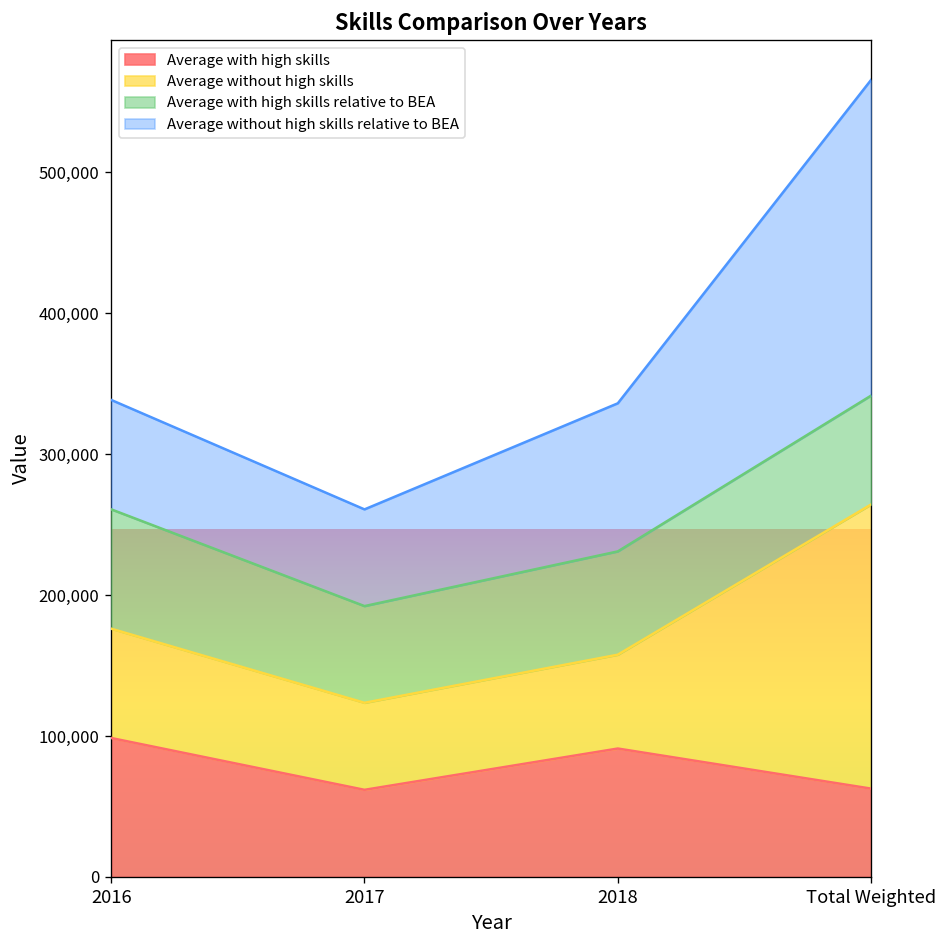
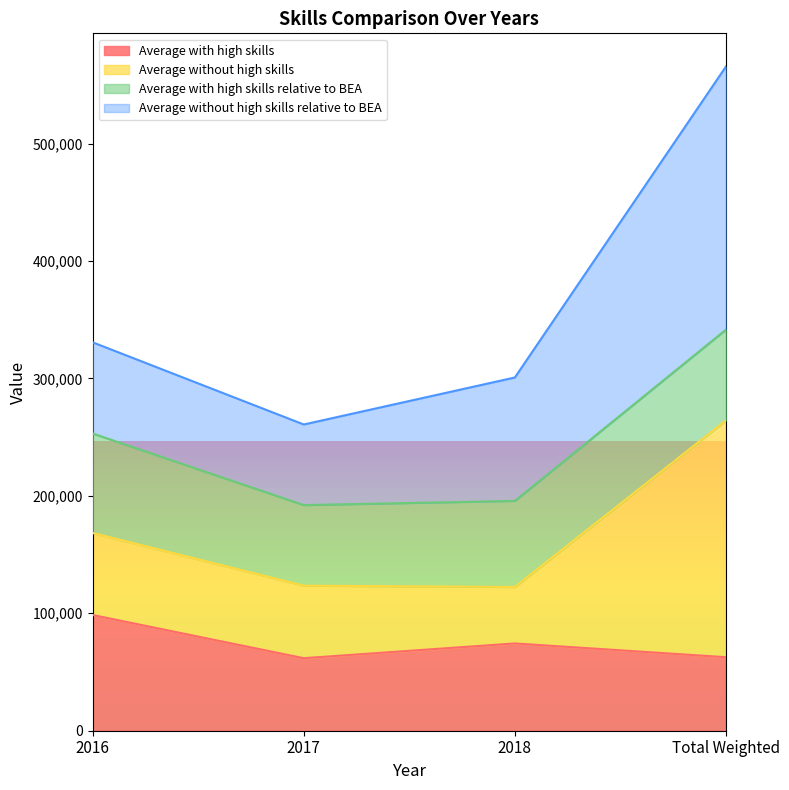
Average without high skills, 2016: 78,000 -> 70,000
Average with high skills, 2018: 91,000 -> 74,000
Average without high skills, 2018: 67,000 -> 48,000
